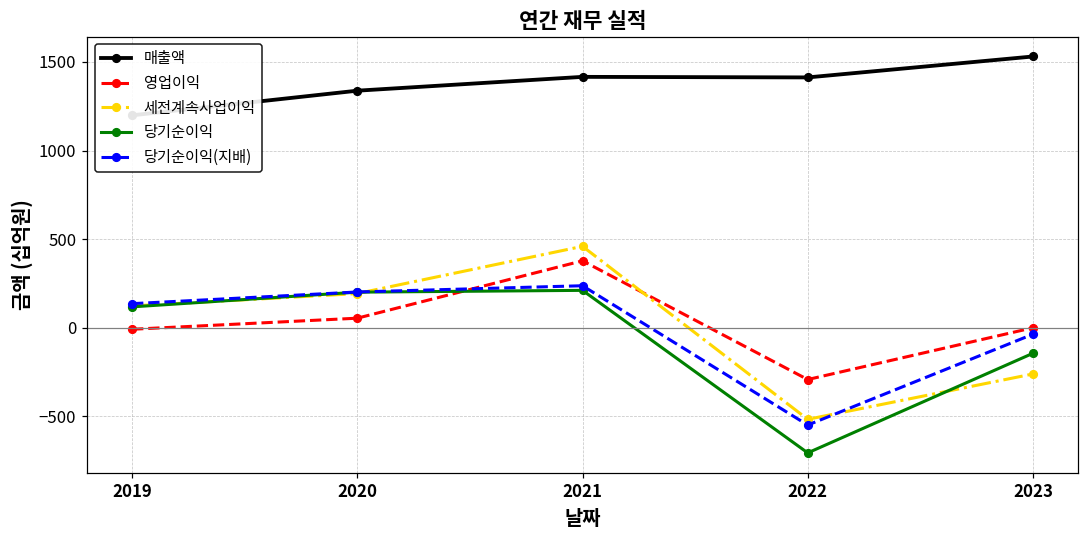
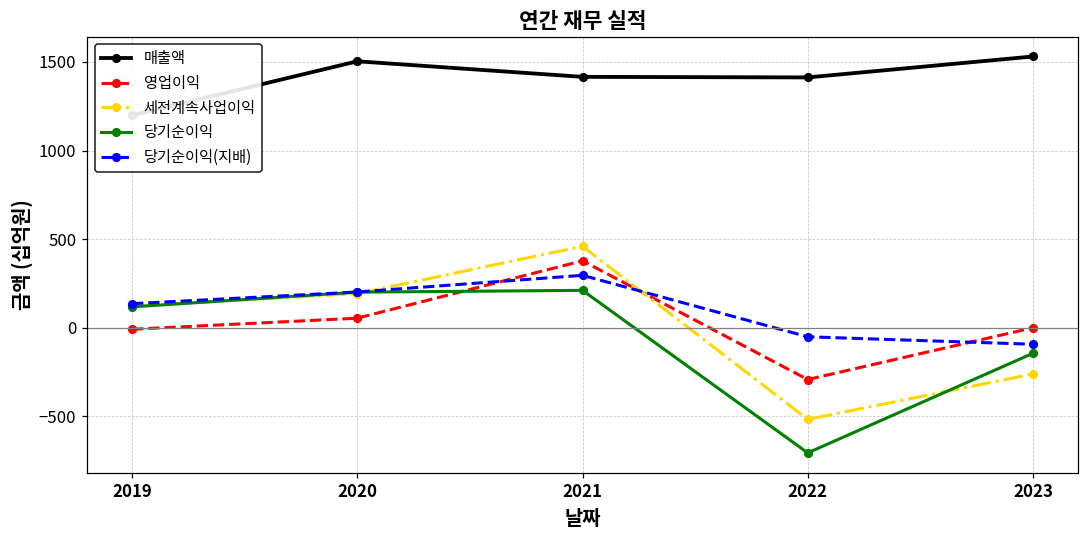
매출액, 2020: 1340 -> 1500
당기순이익(지배), 2021: 240 -> 300
당기순이익(지배), 2022: -550 -> -50
당기순이익(지배), 2023: -40 -> -90
